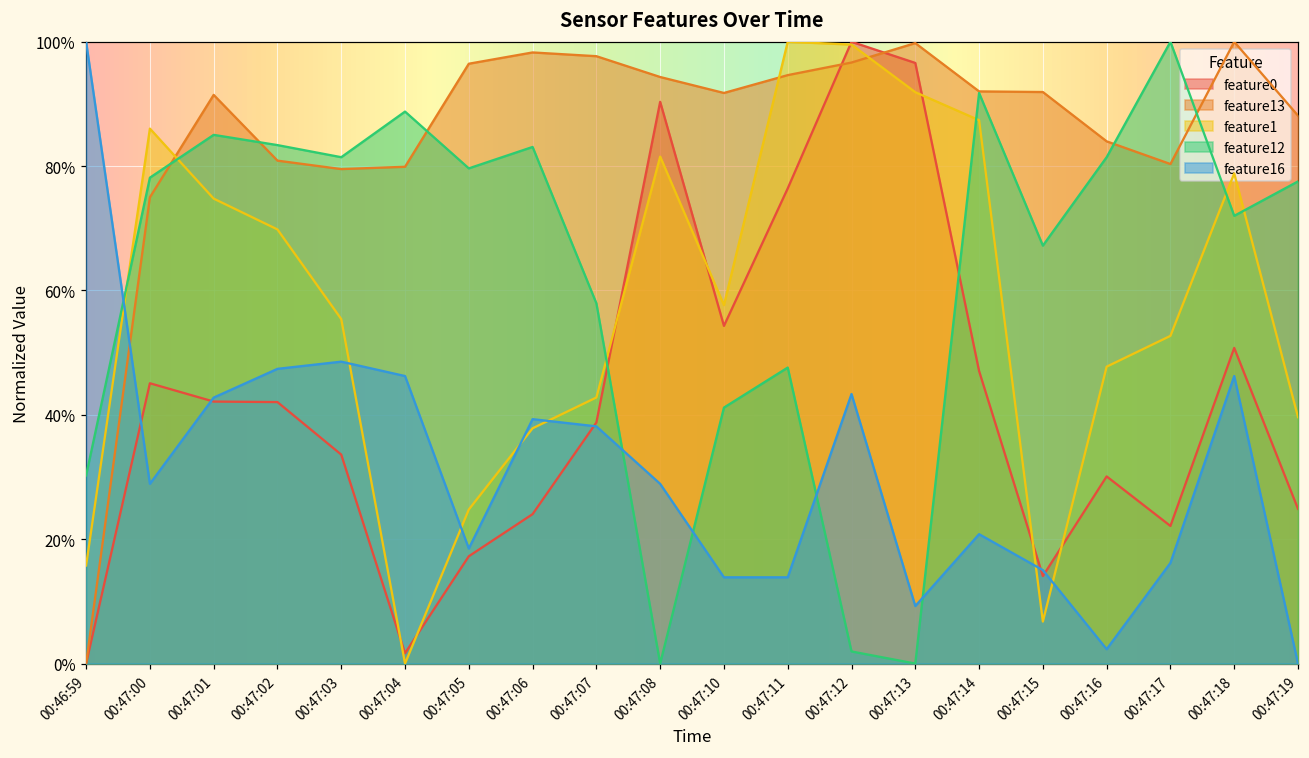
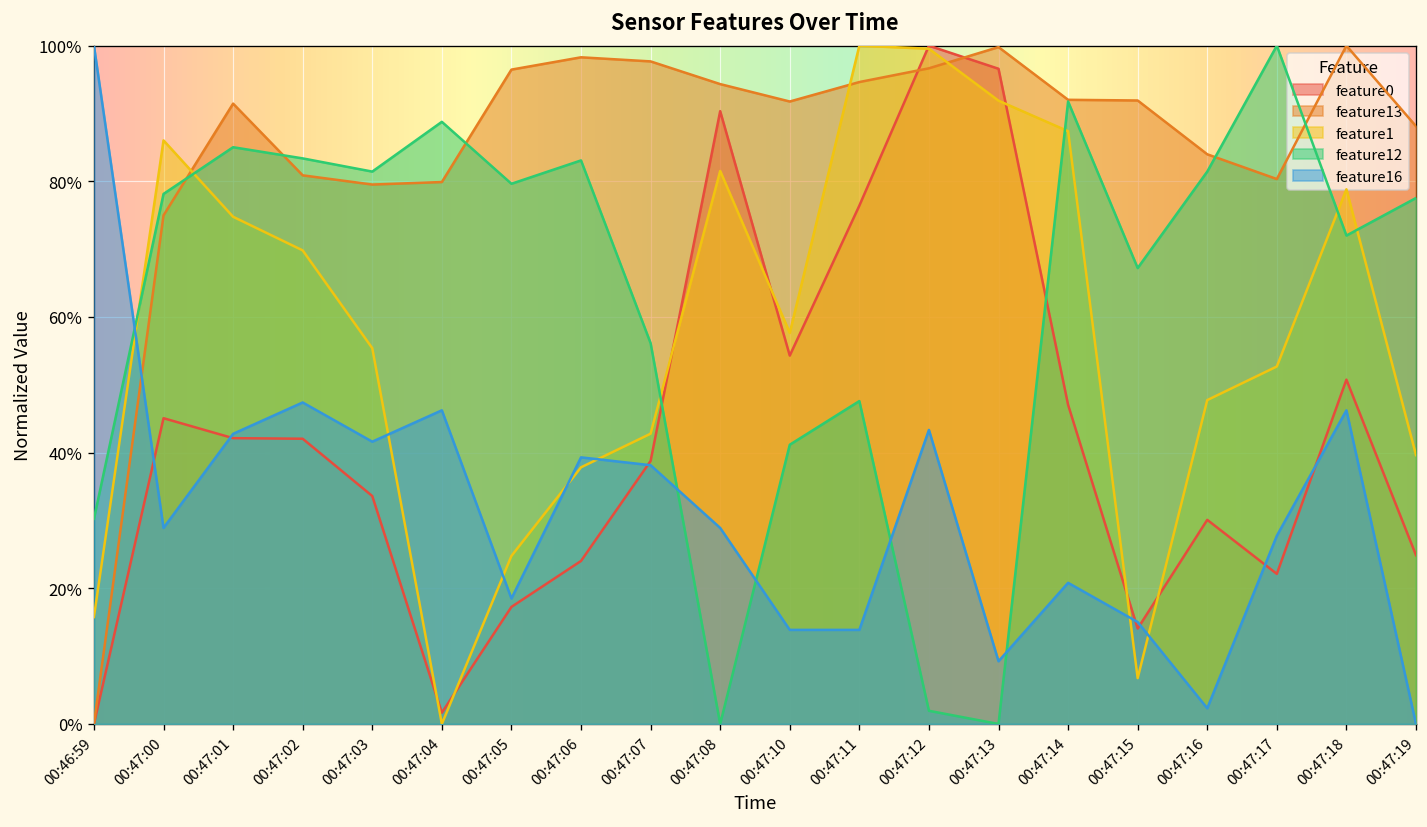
feature16, 00:47:03: 49% -> 42%
feature12, 00:47:07: 58% -> 56%
feature16, 00:47:17: 16% -> 28%
